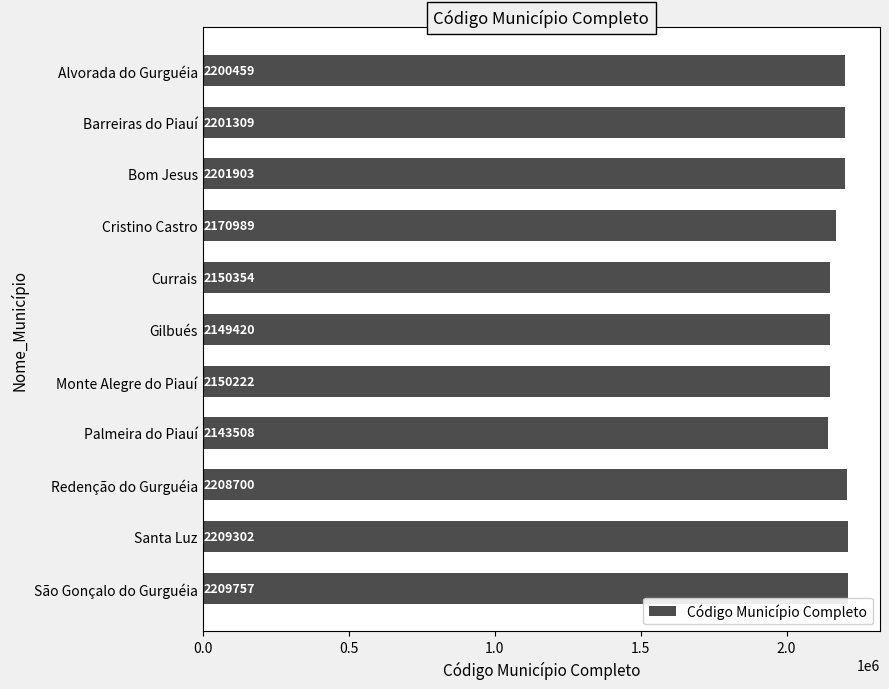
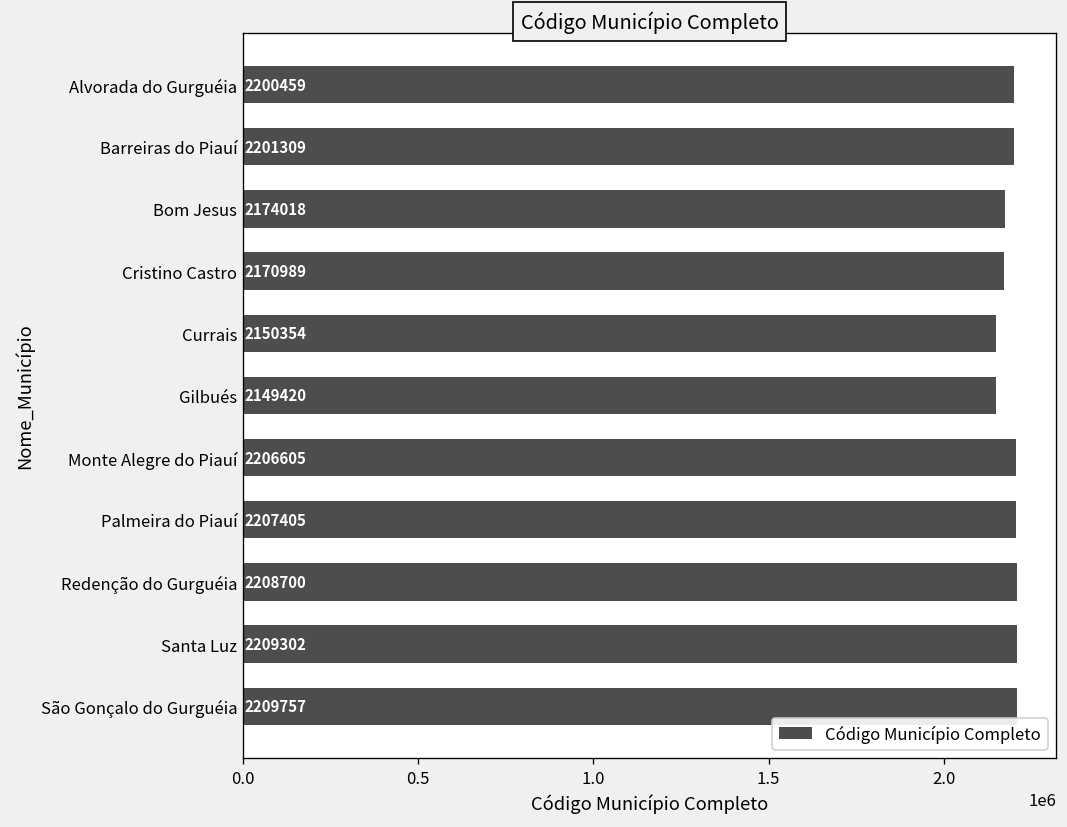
Bom Jesus: 2201903 -> 2174018
Monte Alegre do Piauí: 2150222 -> 2206605
Palmeira do Piauí: 2143508 -> 2207405
